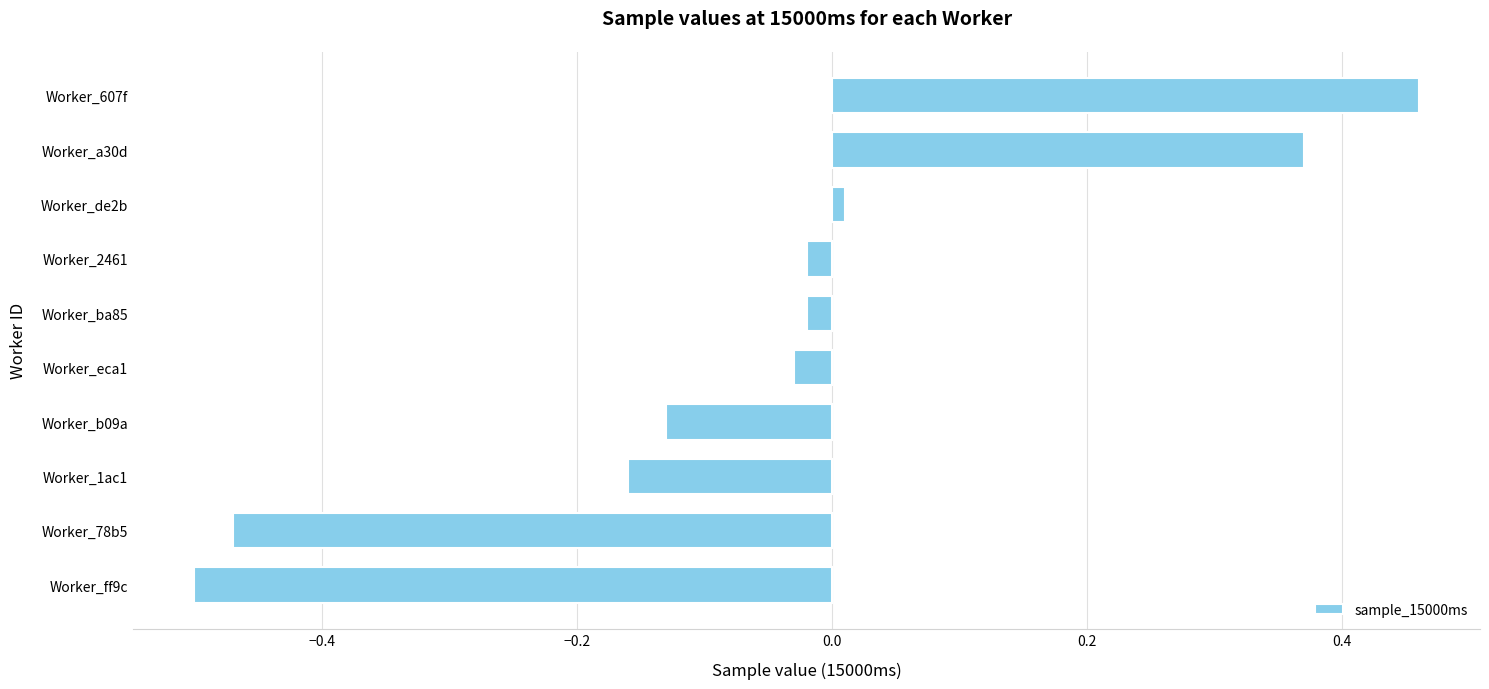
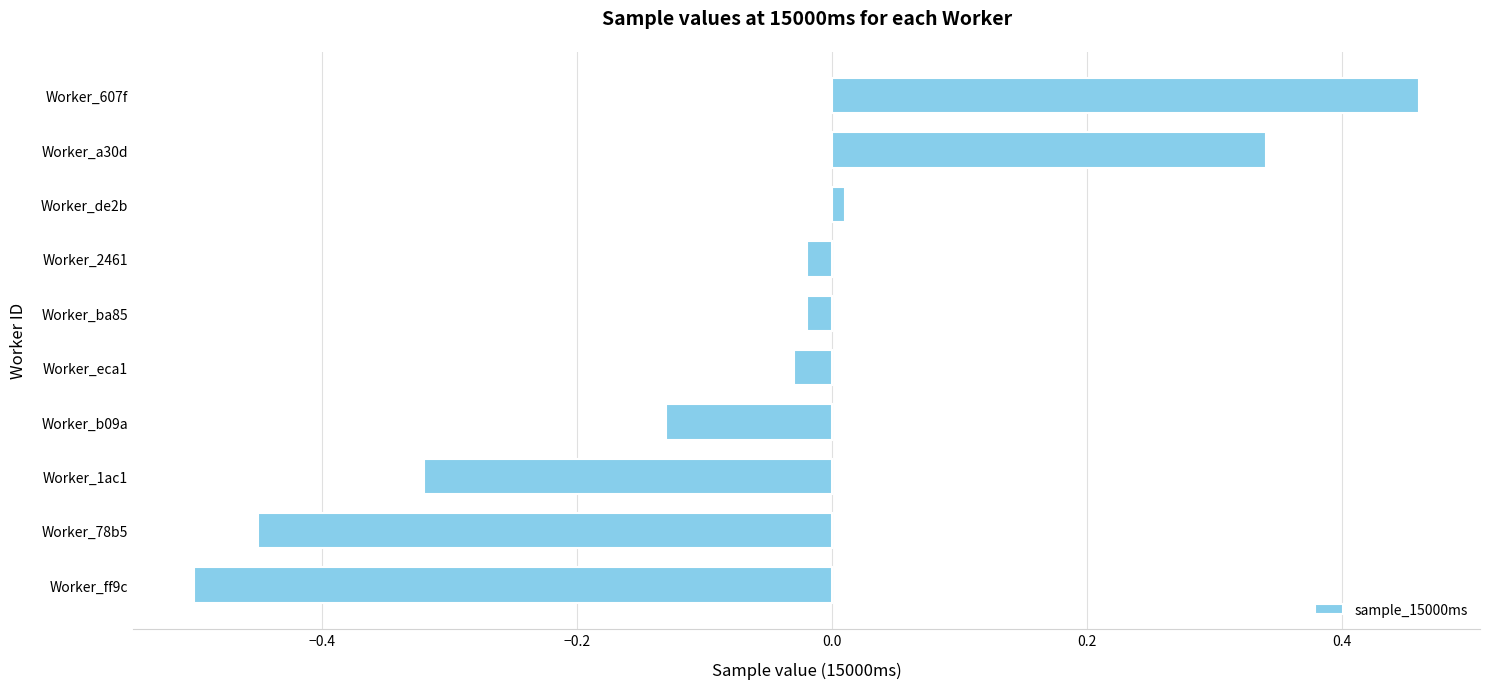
Worker_a30d: 0.37 -> 0.34
Worker_1ac1: -0.16 -> -0.32
Worker_78b5: -0.47 -> -0.45
